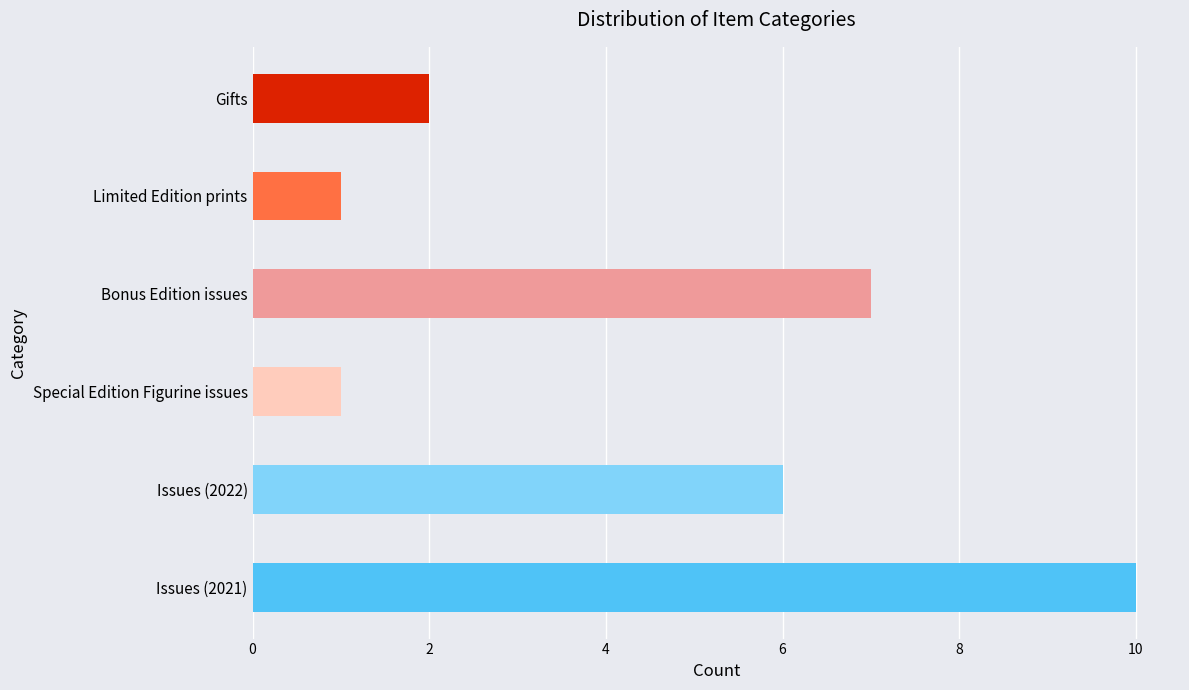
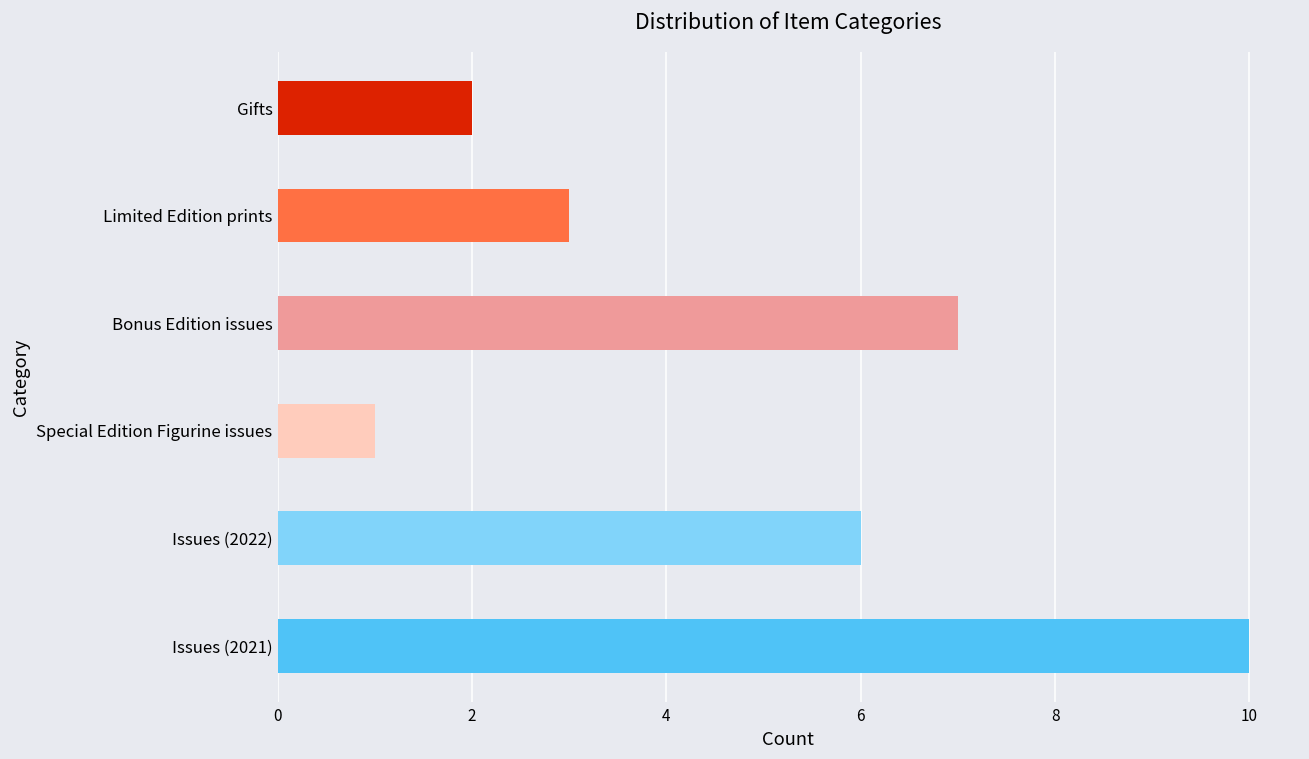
Limited Edition prints: 1 -> 3
